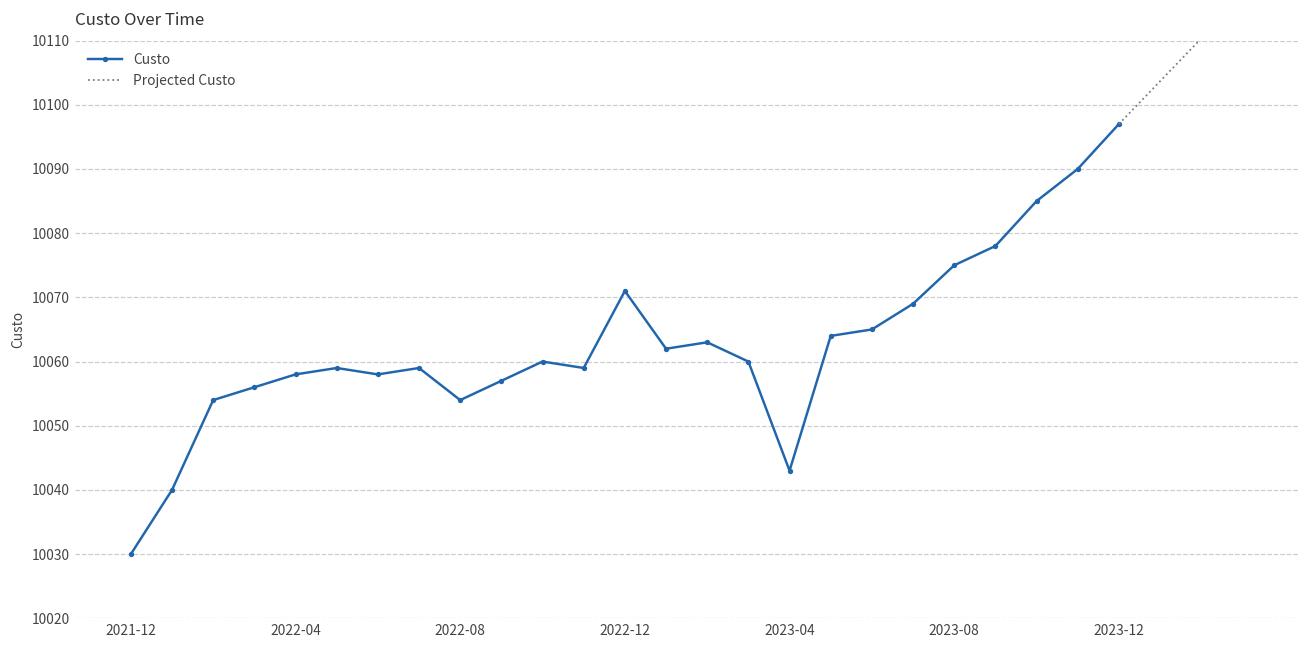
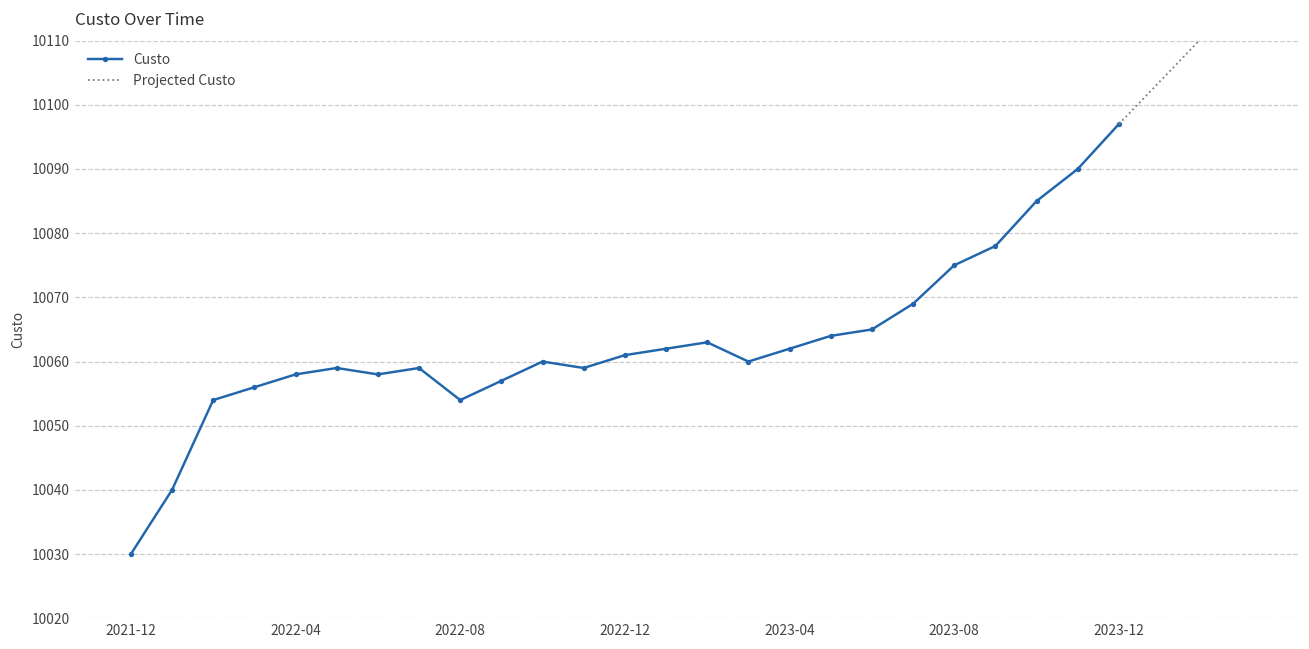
Custo, 2022-12: 10071 -> 10061
Custo, 2023-04: 10043 -> 10062
